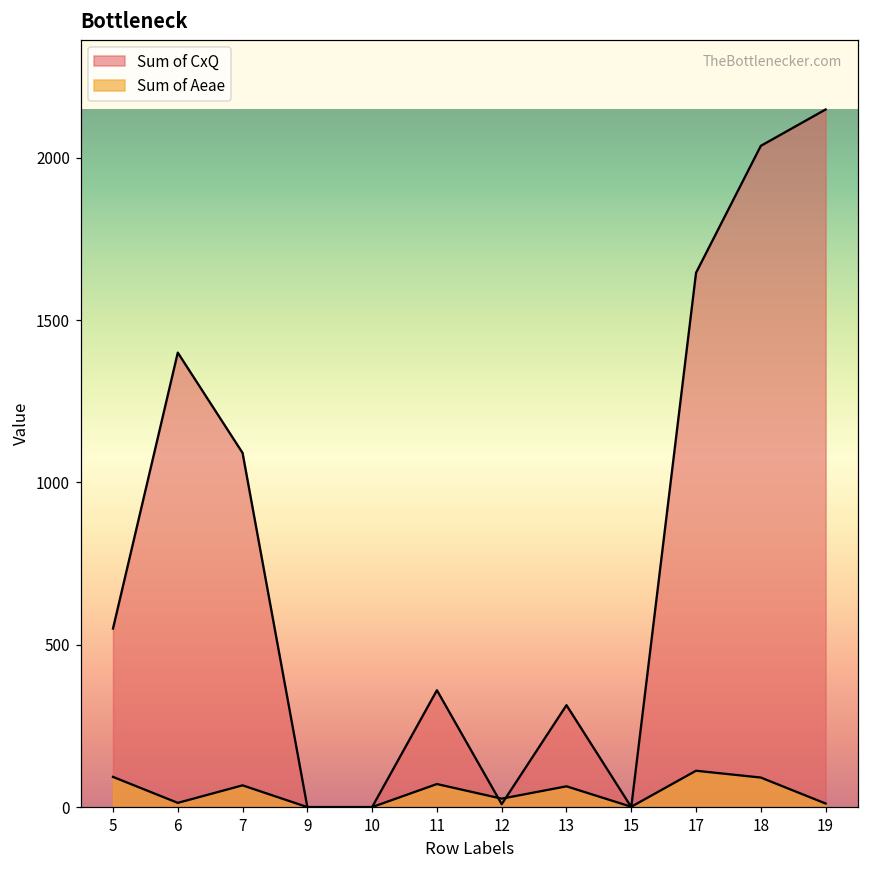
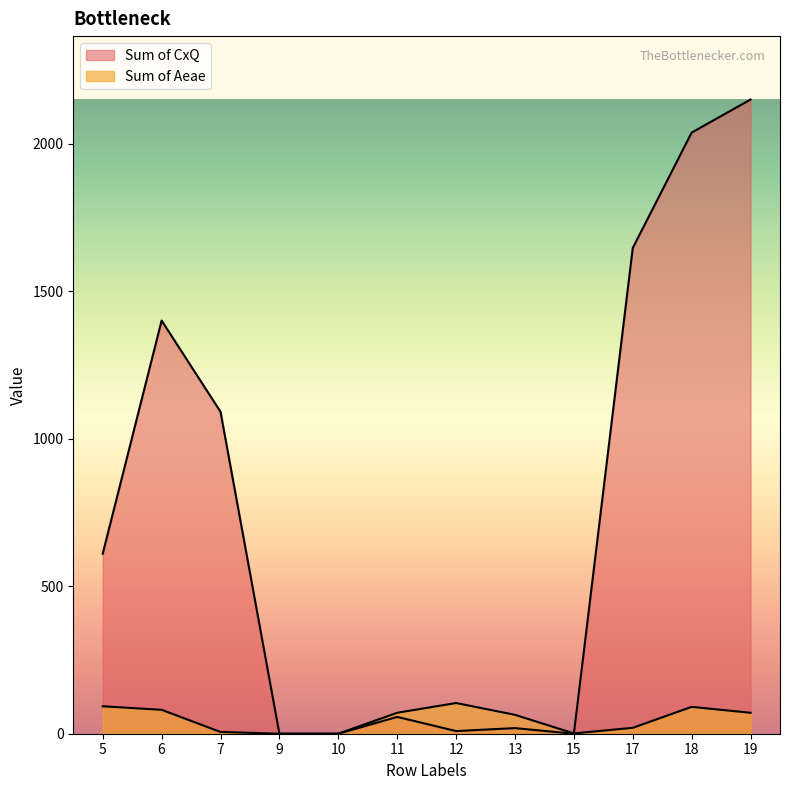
Sum of CxQ, 5: 550 -> 610
Sum of Aeae, 6: 10 -> 80
Sum of Aeae, 7: 70 -> 10
Sum of CxQ, 11: 360 -> 60
Sum of Aeae, 12: 30 -> 100
Sum of CxQ, 13: 310 -> 20
Sum of Aeae, 17: 110 -> 20
Sum of Aeae, 19: 10 -> 70
